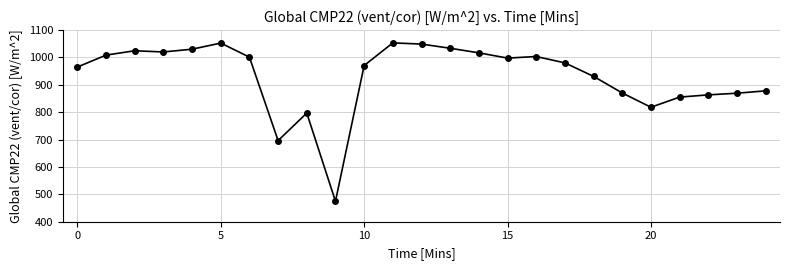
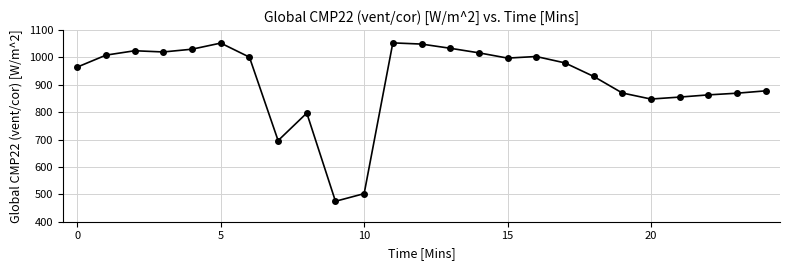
10: 970 -> 500
20: 820 -> 850
